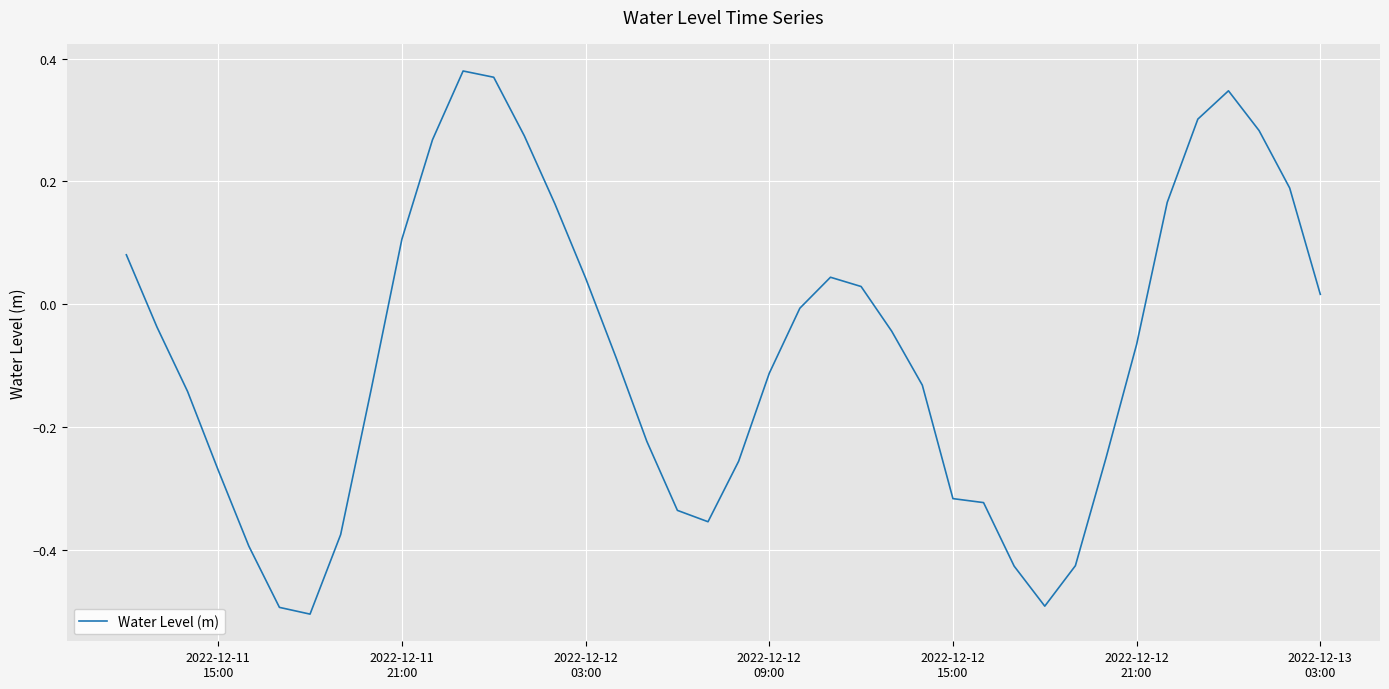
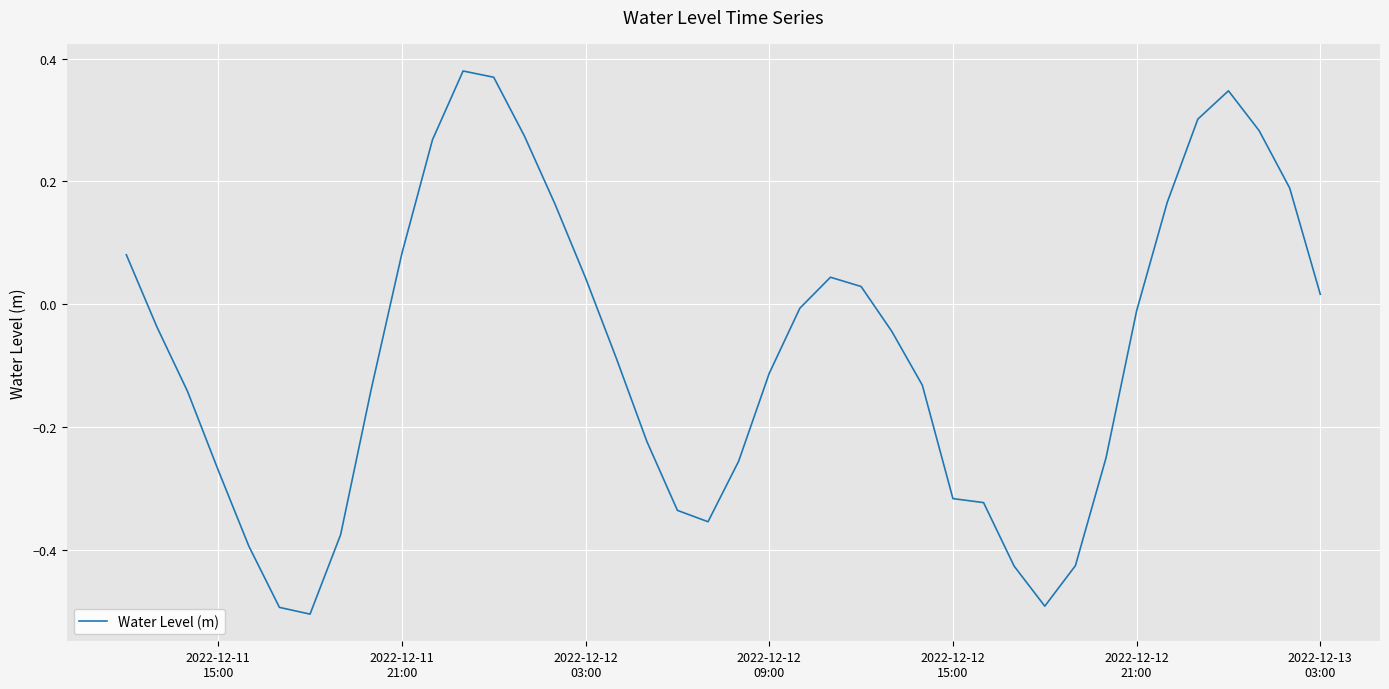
2022-12-11 21:00: 0.11 -> 0.08
2022-12-12 21:00: -0.07 -> -0.01
